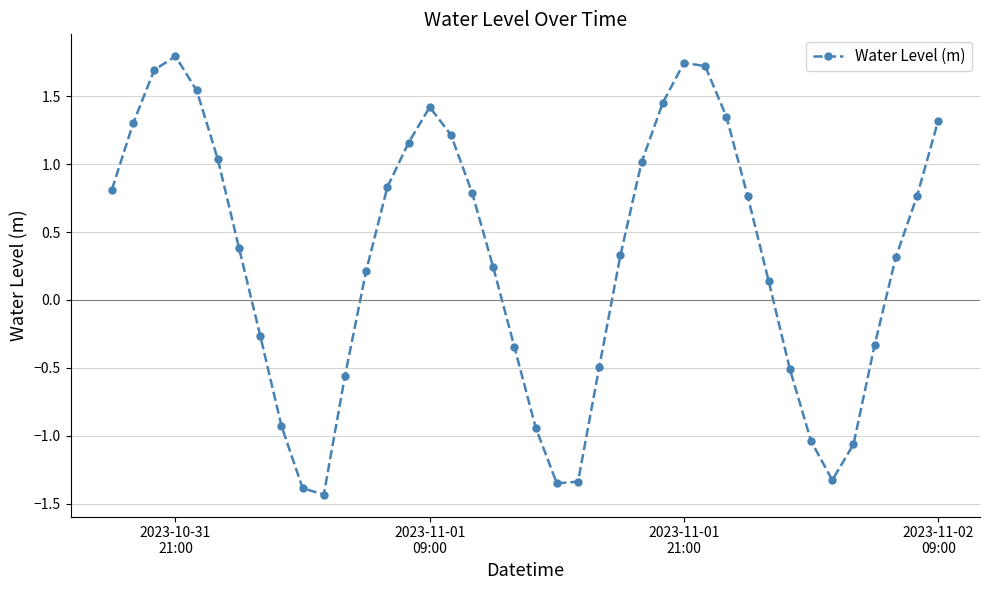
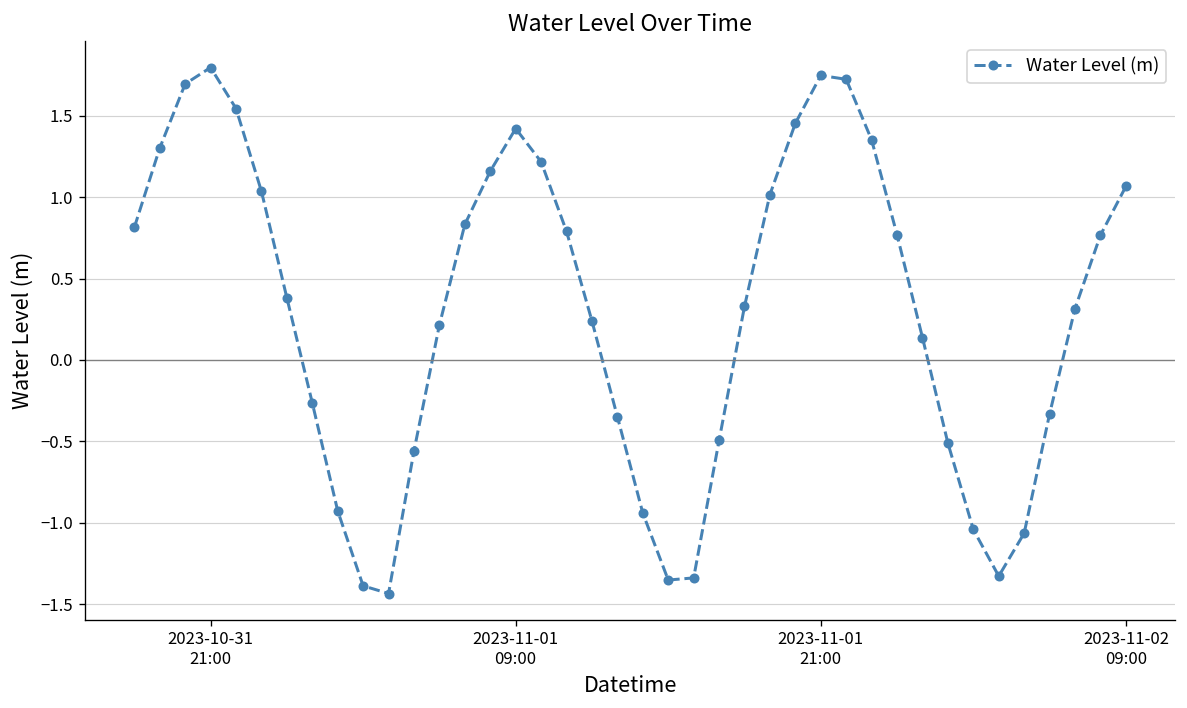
2023-11-02 09:00: 1.32 -> 1.07
